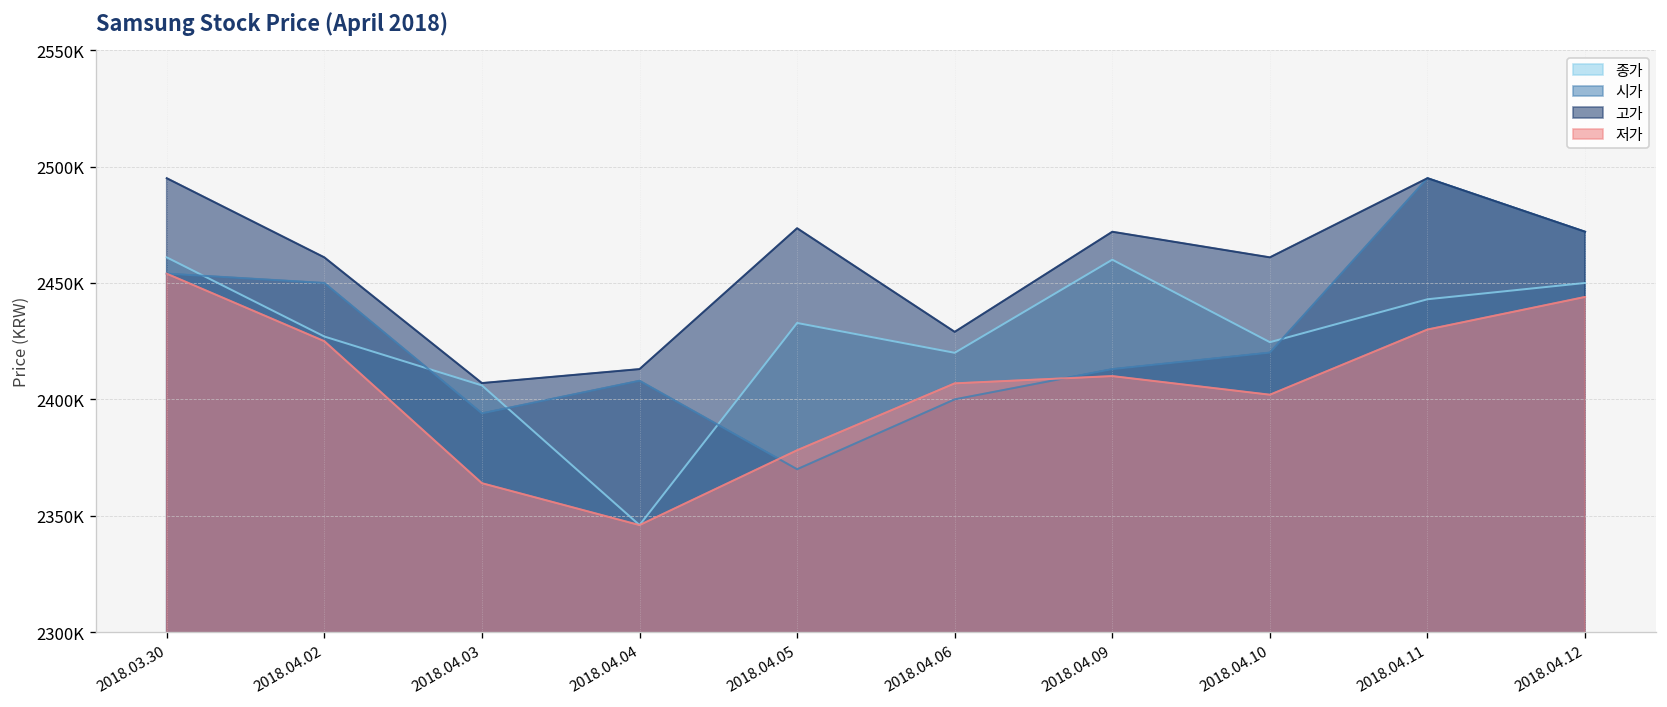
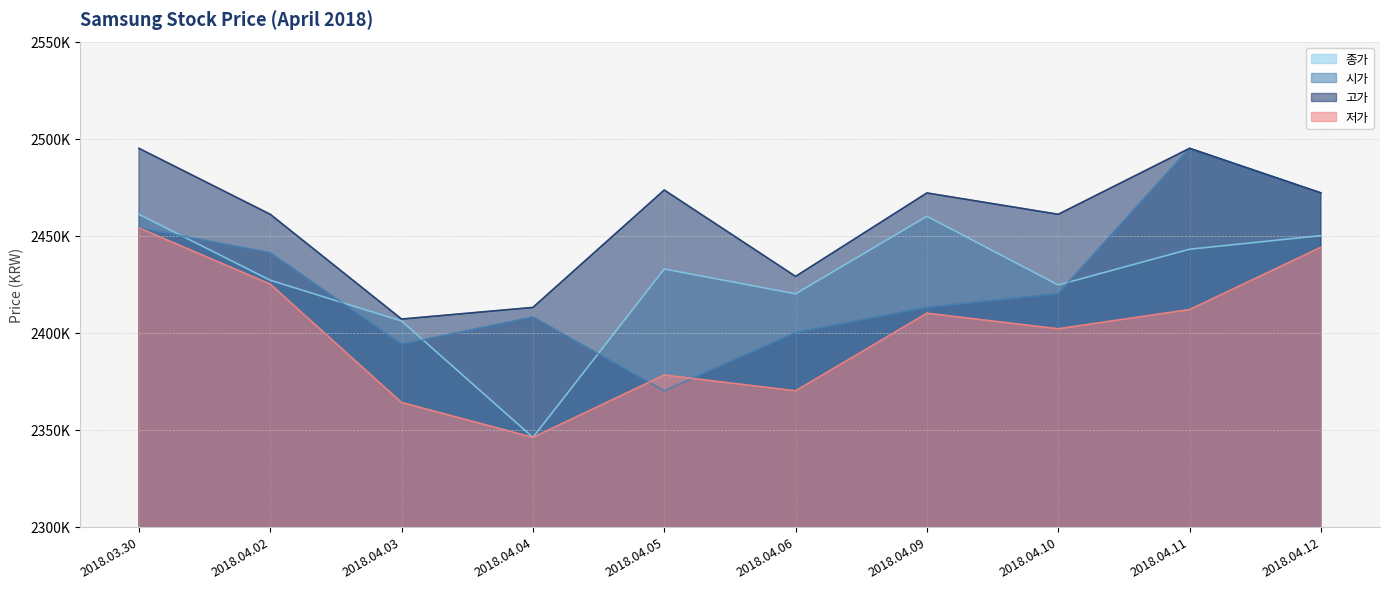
시가, 2018.04.02: 2450000 -> 2441000
저가, 2018.04.06: 2407000 -> 2370000
저가, 2018.04.11: 2430000 -> 2412000
